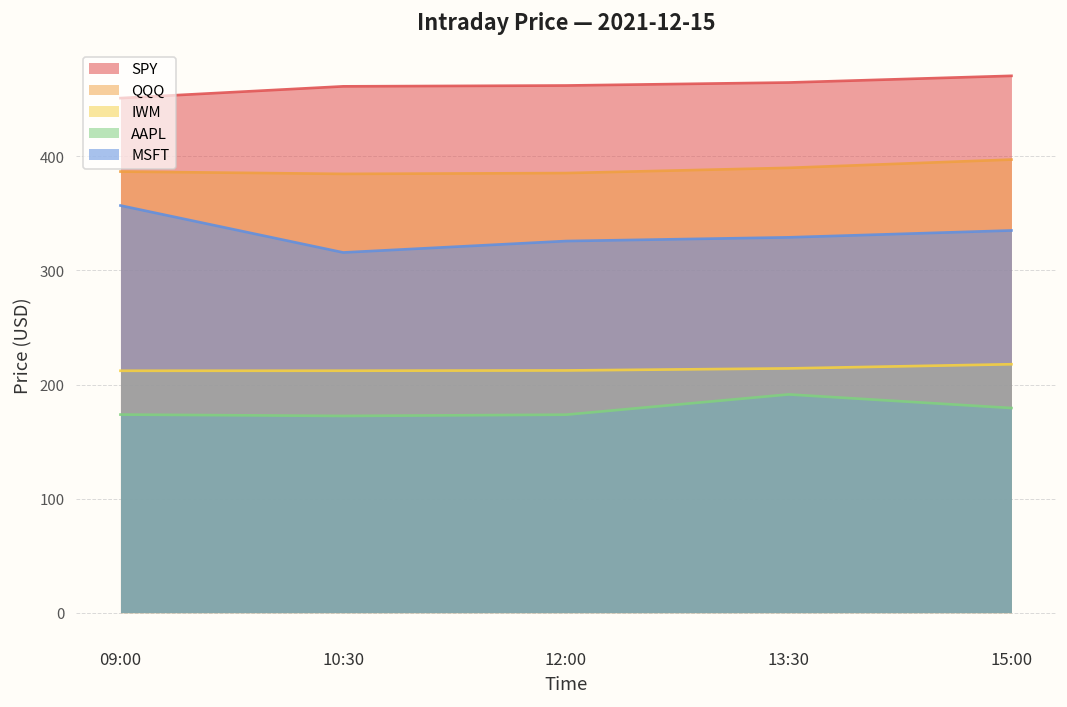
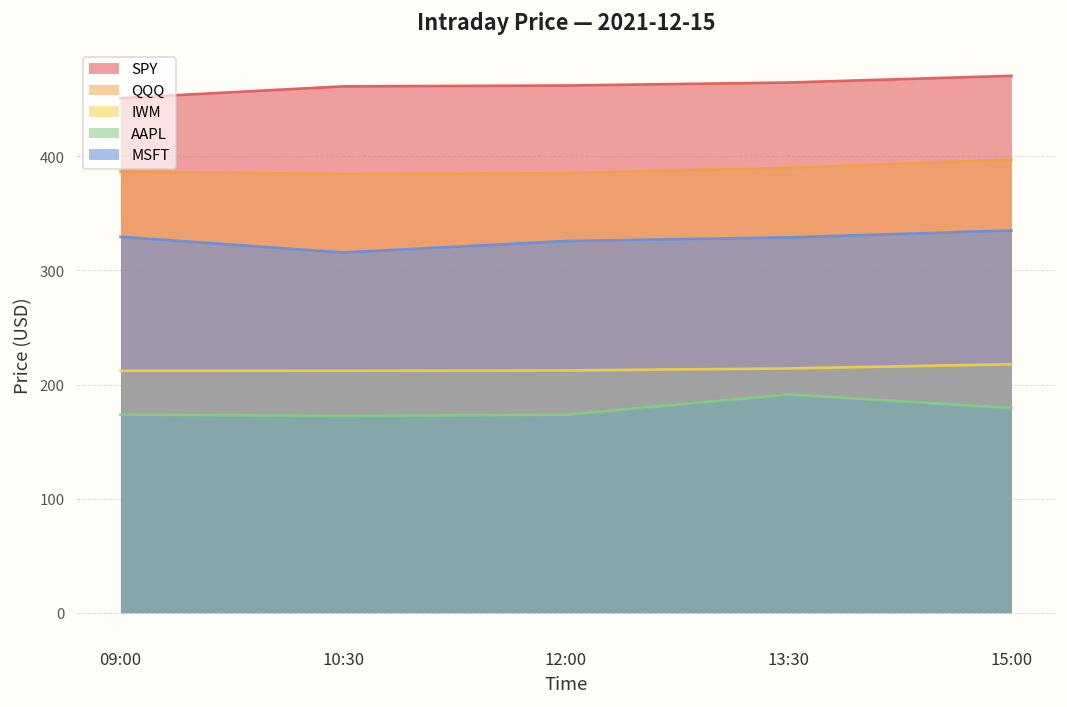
MSFT, 09:00: 360 -> 330
